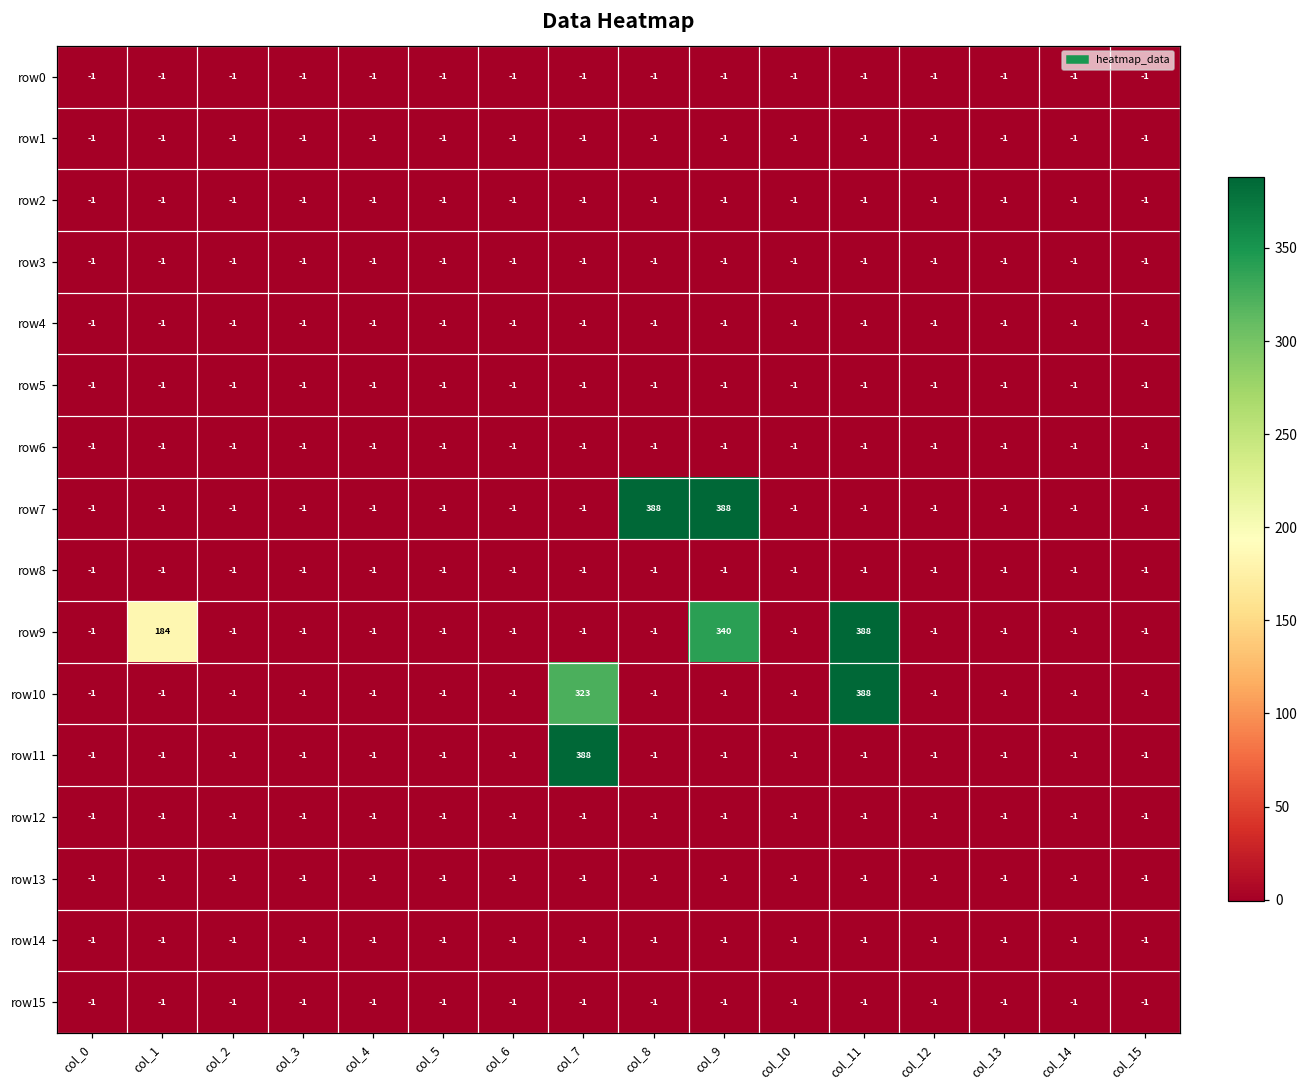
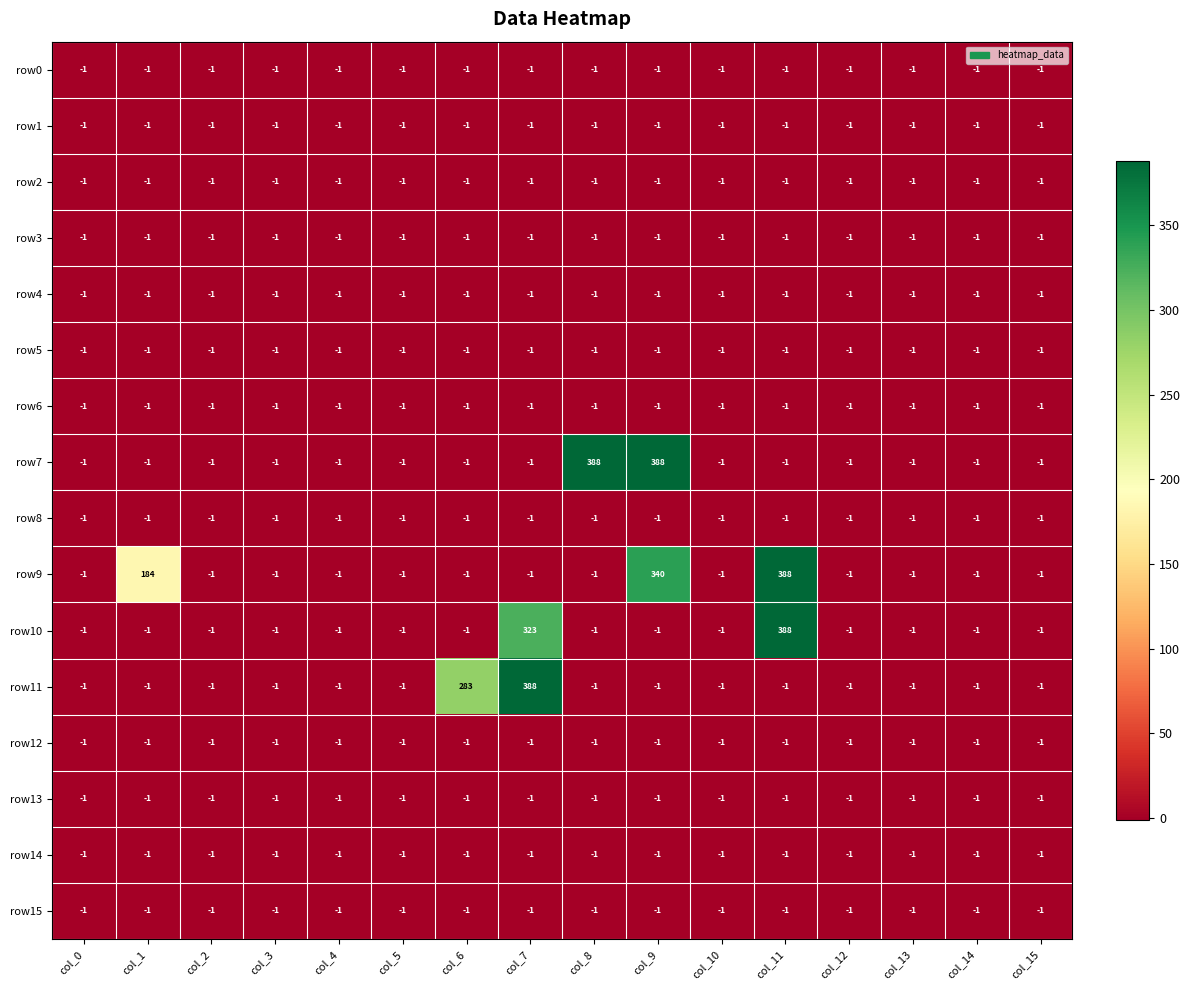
row11, col_6: -1 -> 283
